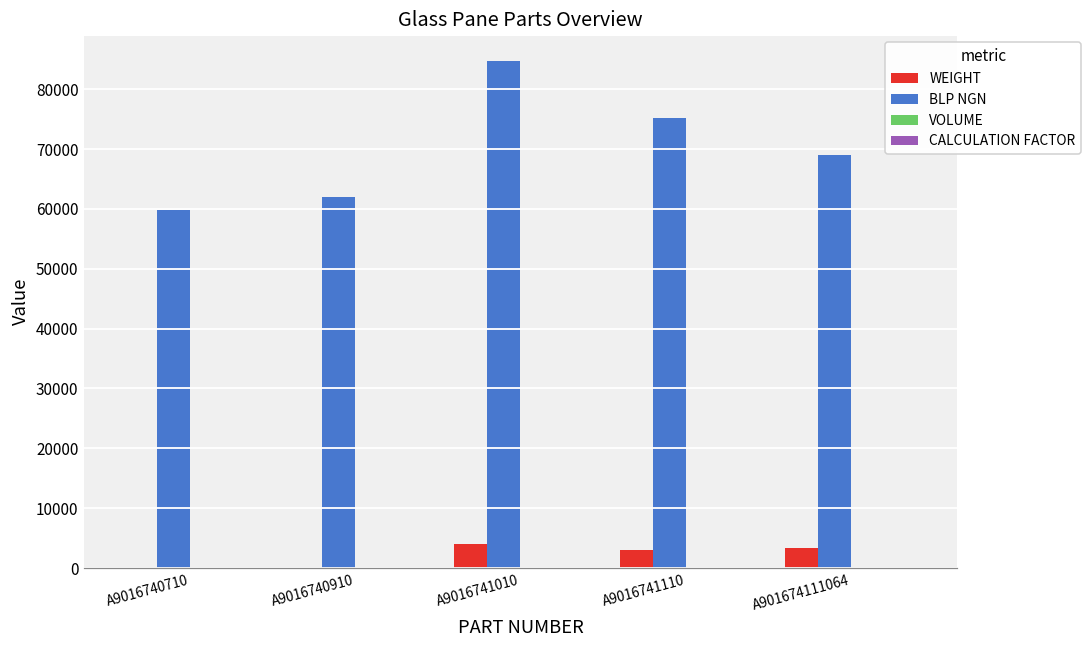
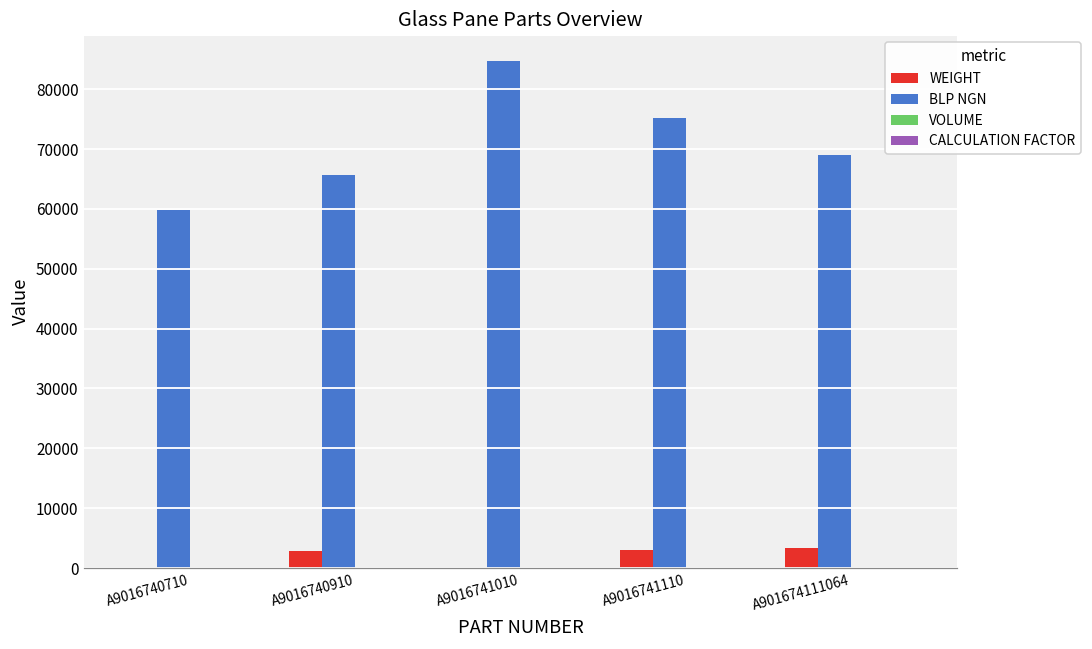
WEIGHT, A9016740910: 0 -> 3000
BLP NGN, A9016740910: 62000 -> 66000
WEIGHT, A9016741010: 4000 -> 0
